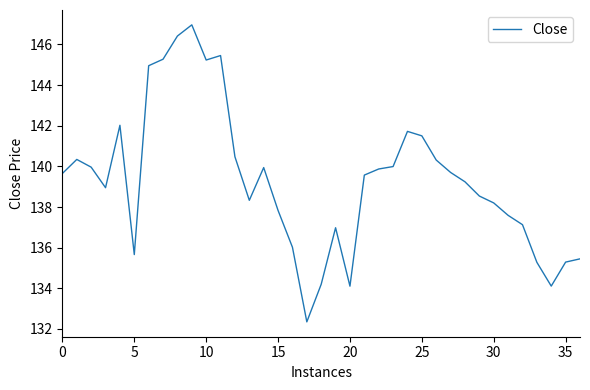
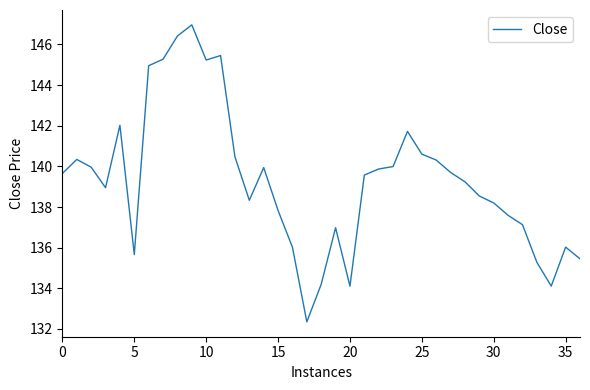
25: 141.5 -> 140.6
35: 135.3 -> 136.0
